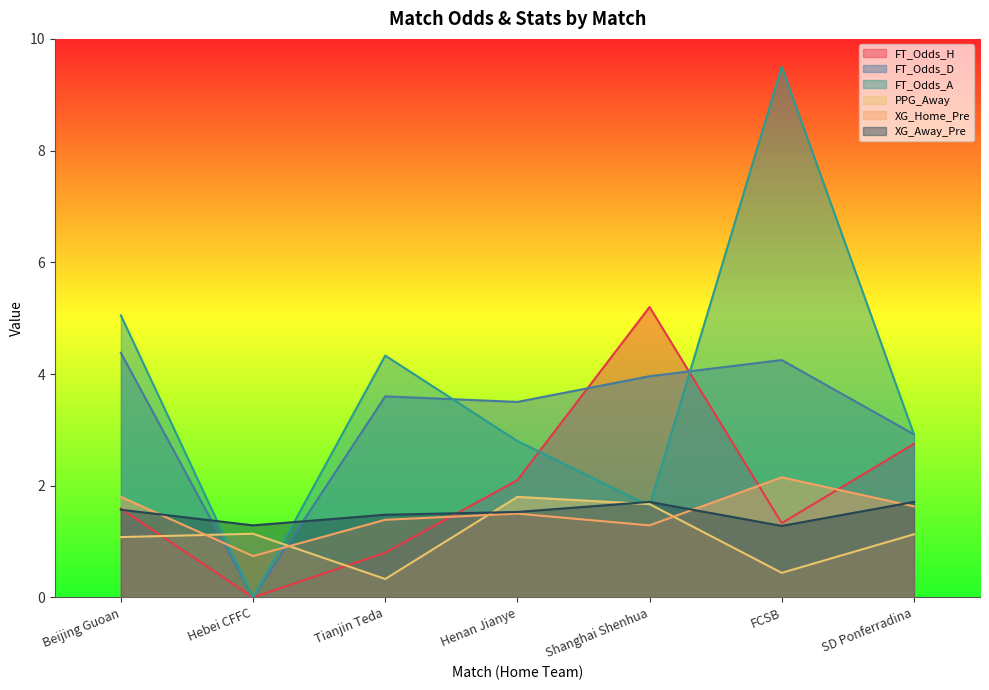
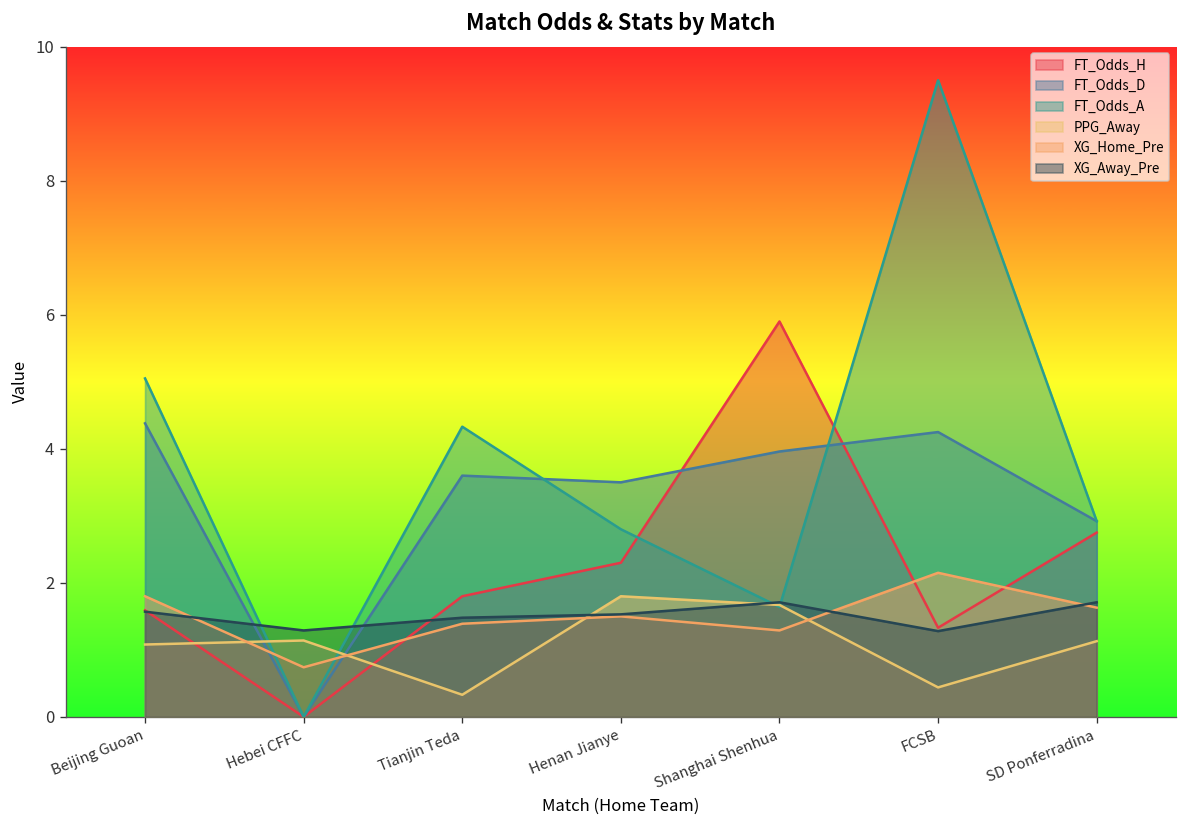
FT_Odds_H, Tianjin Teda: 0.8 -> 1.8
FT_Odds_H, Henan Jianye: 2.1 -> 2.3
FT_Odds_H, Shanghai Shenhua: 5.2 -> 5.9
